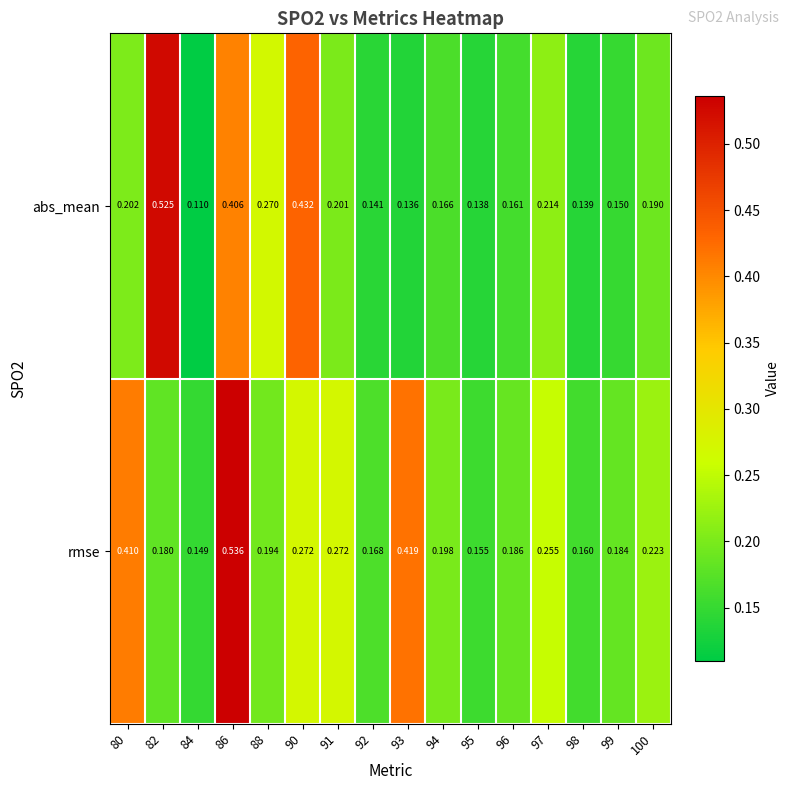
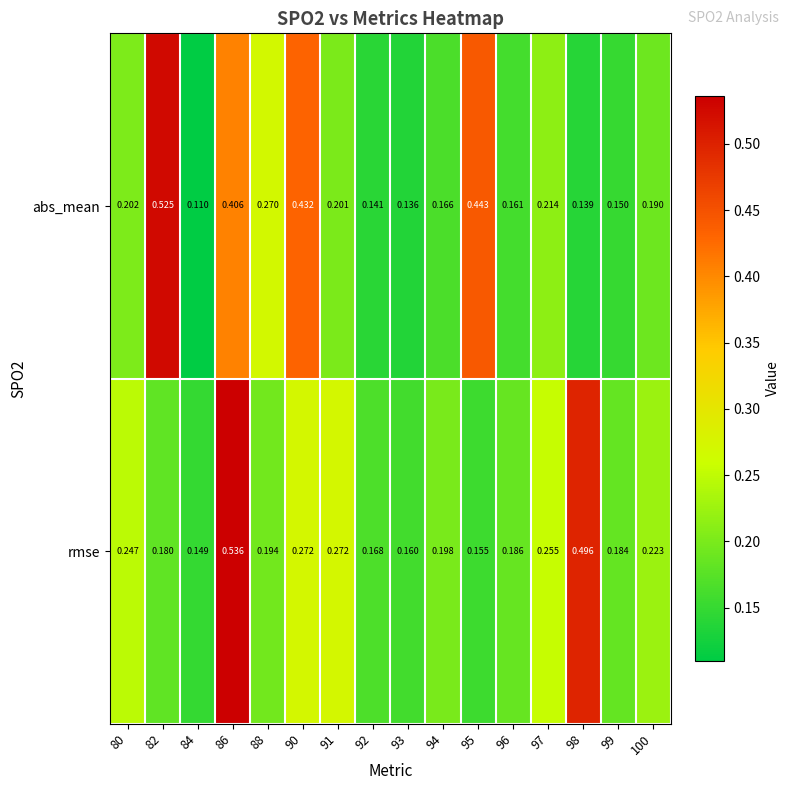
abs_mean, 95: 0.138 -> 0.443
rmse, 80: 0.410 -> 0.247
rmse, 93: 0.419 -> 0.160
rmse, 98: 0.160 -> 0.496
